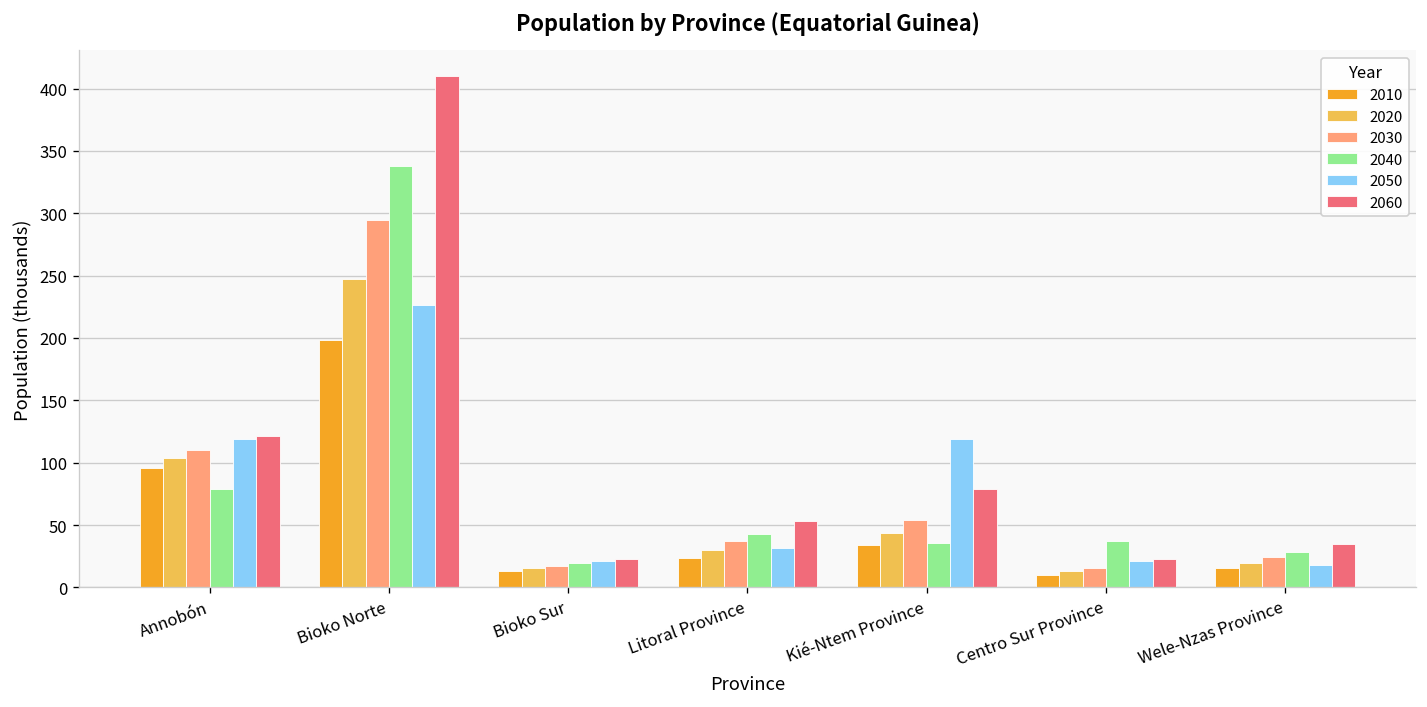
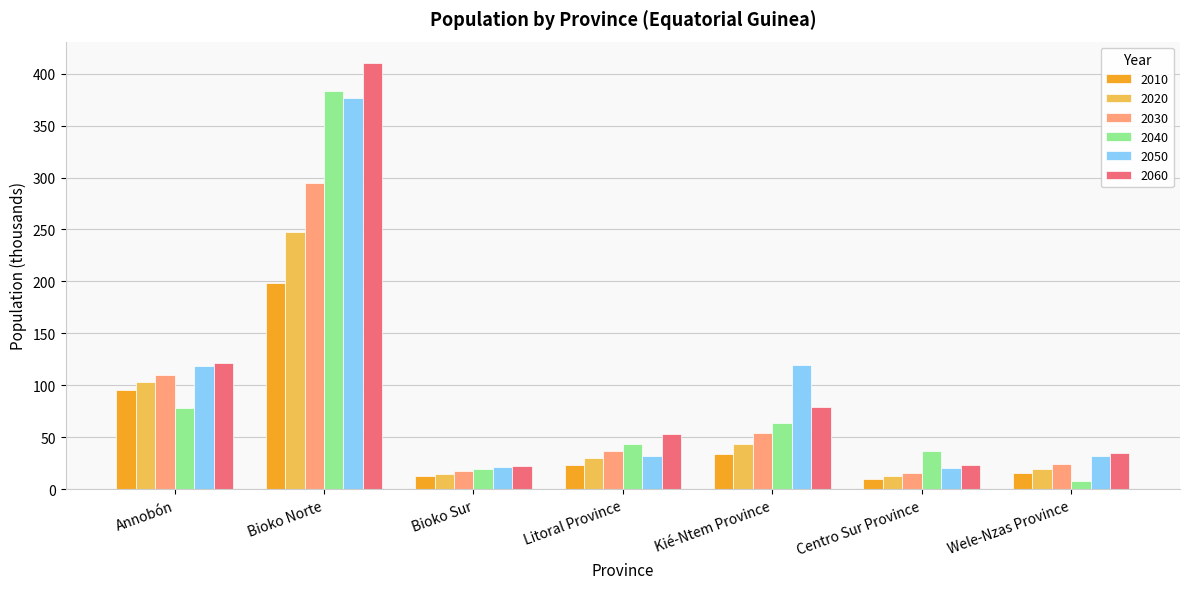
2040, Bioko Norte: 338 -> 383
2050, Bioko Norte: 226 -> 377
2040, Kié-Ntem Province: 35 -> 64
2040, Wele-Nzas Province: 28 -> 8
2050, Wele-Nzas Province: 18 -> 32
